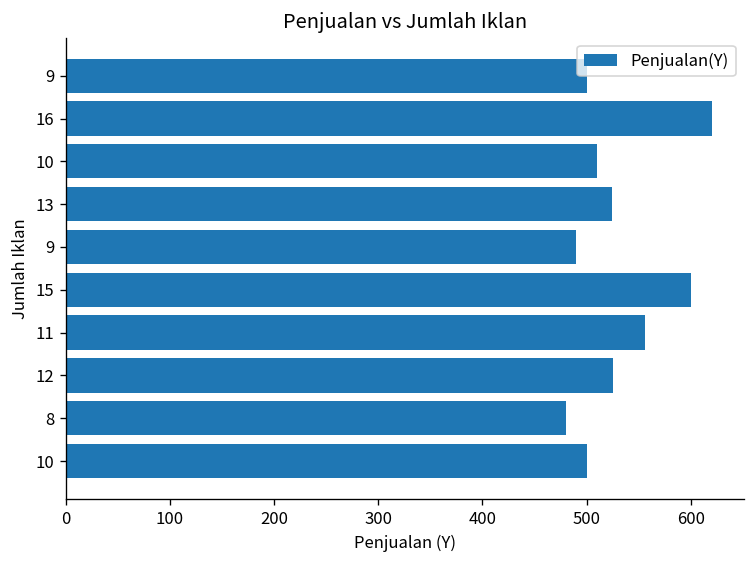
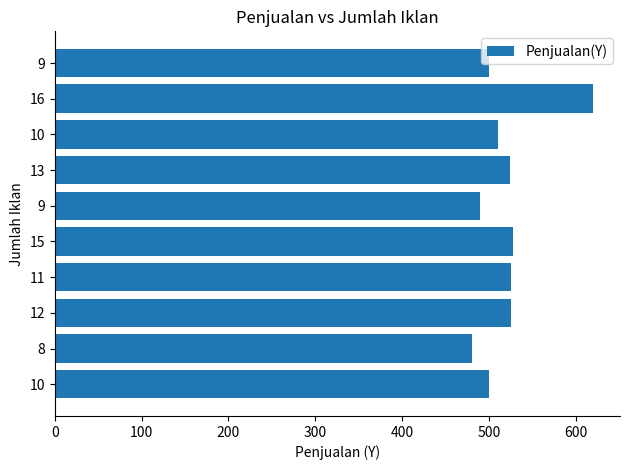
15: 600 -> 530
11: 560 -> 530
